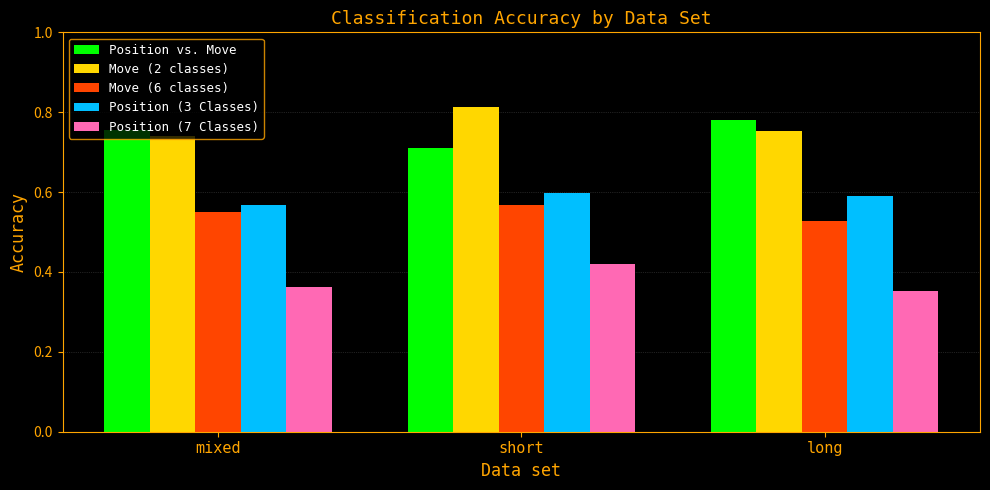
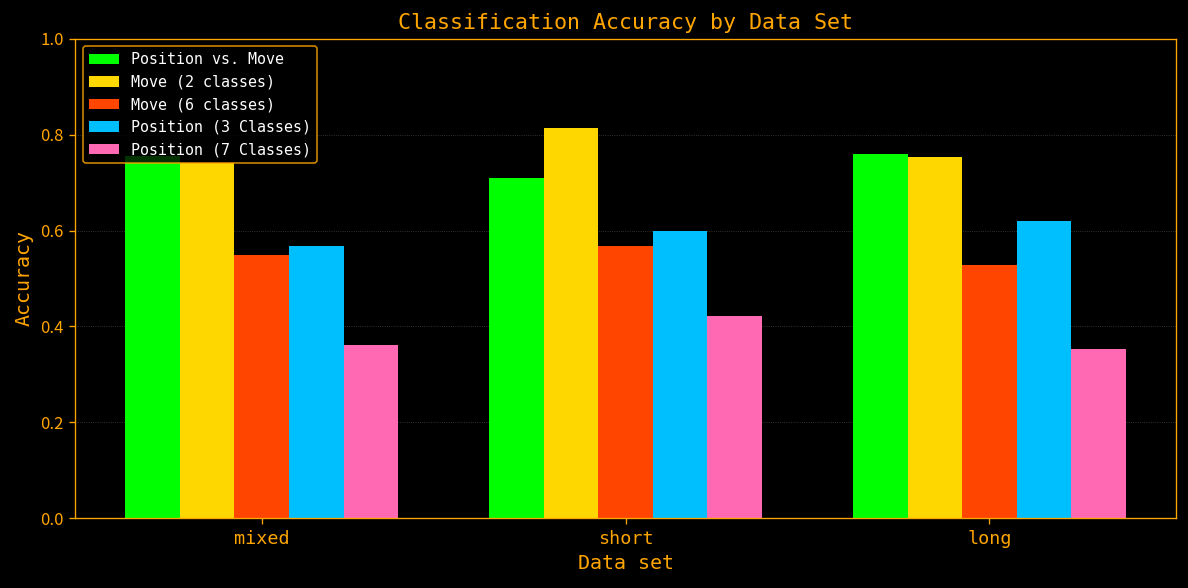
Position vs. Move, long: 0.78 -> 0.76
Position (3 Classes), long: 0.59 -> 0.62
